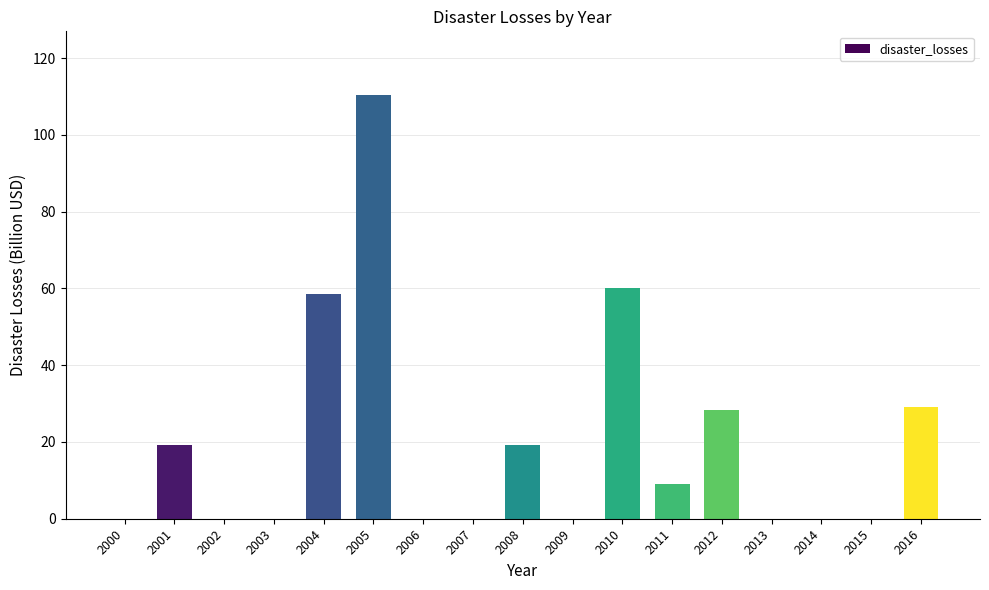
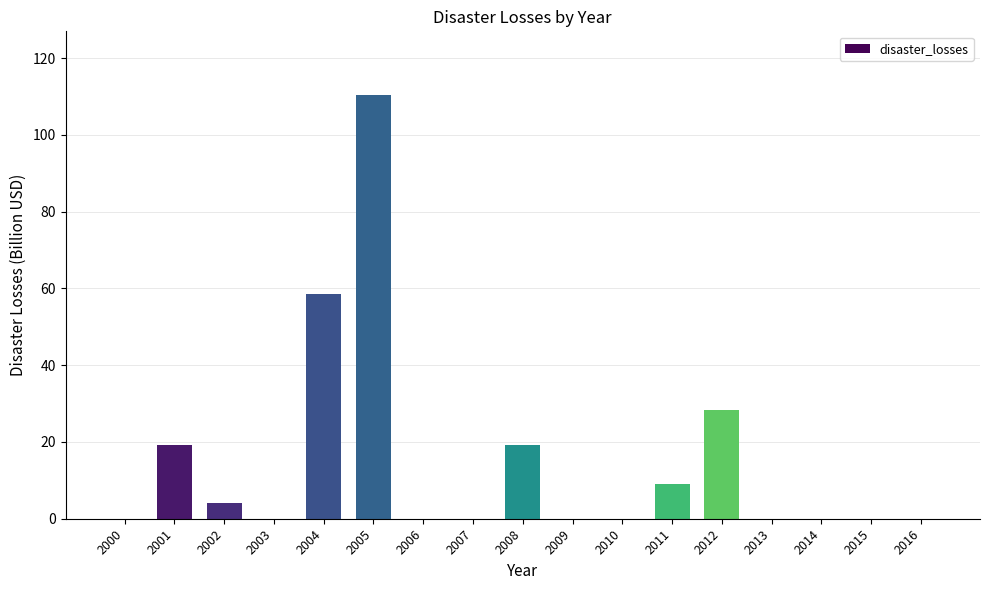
2002: 0 -> 4
2010: 60 -> 0
2016: 29 -> 0
